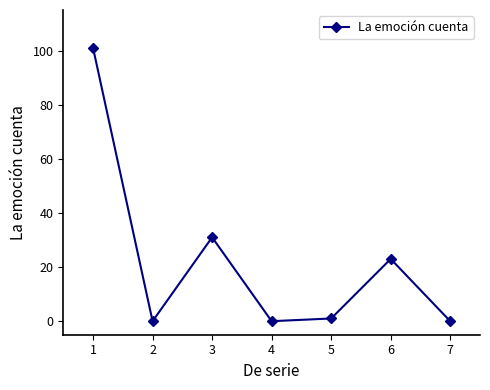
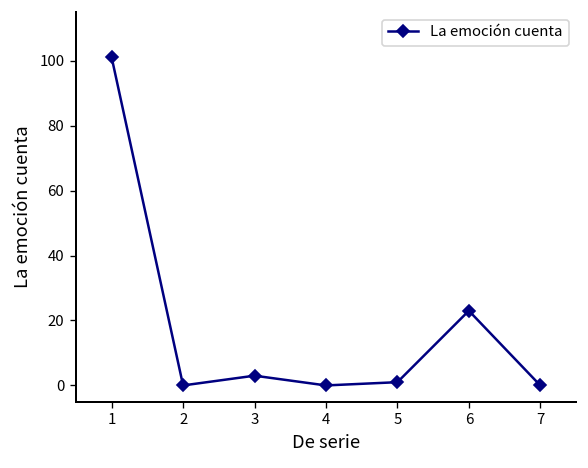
3: 31 -> 3
